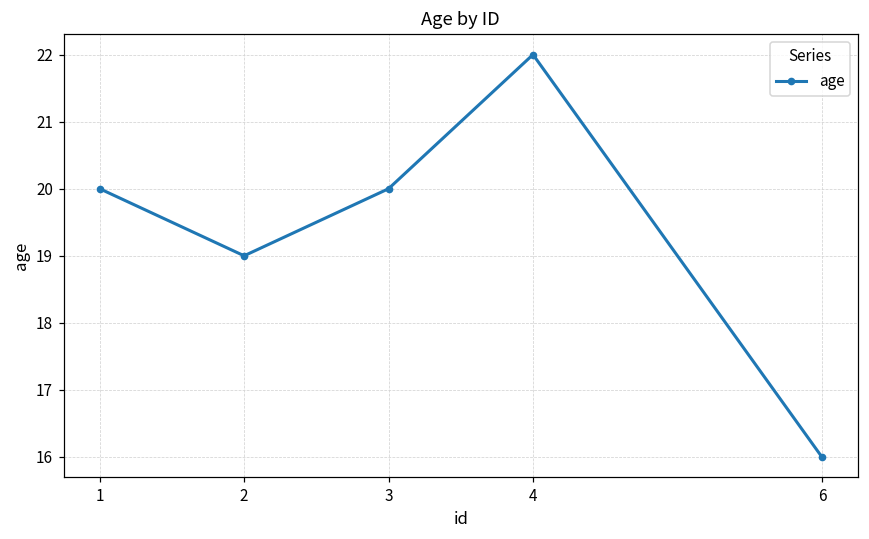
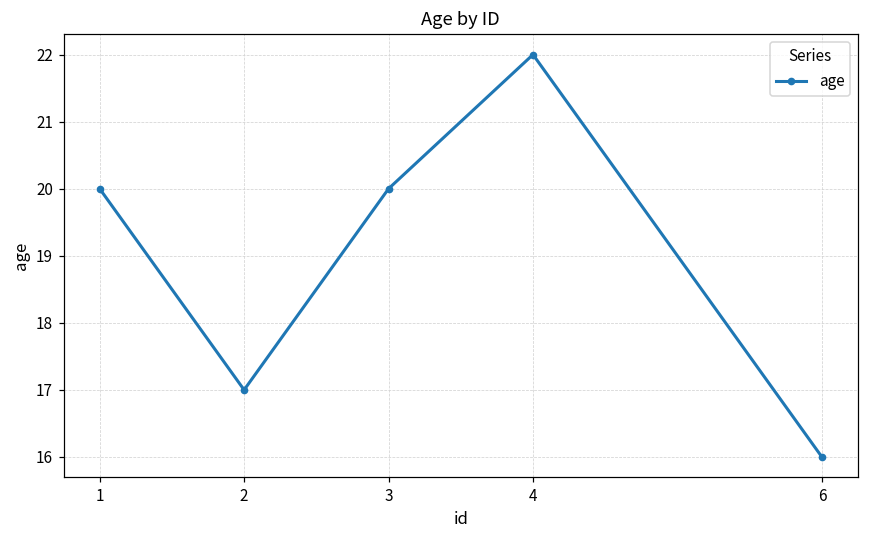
2: 19 -> 17
